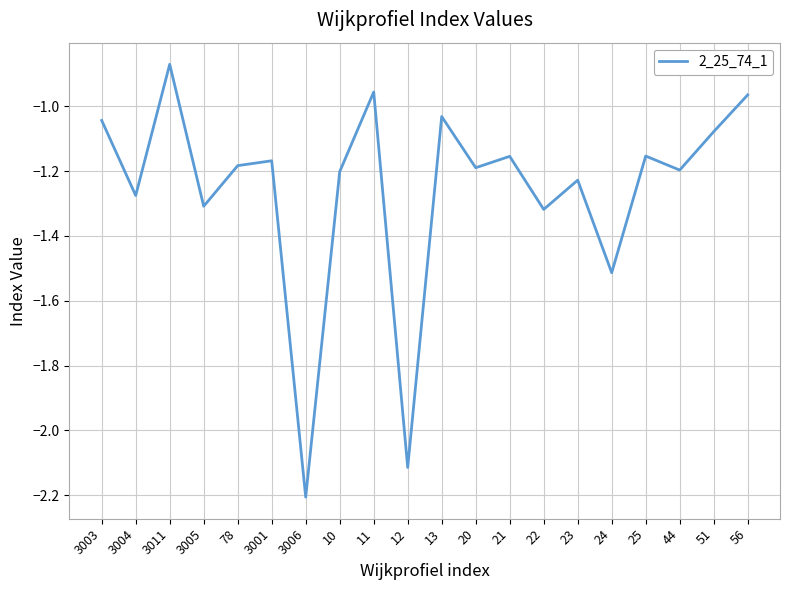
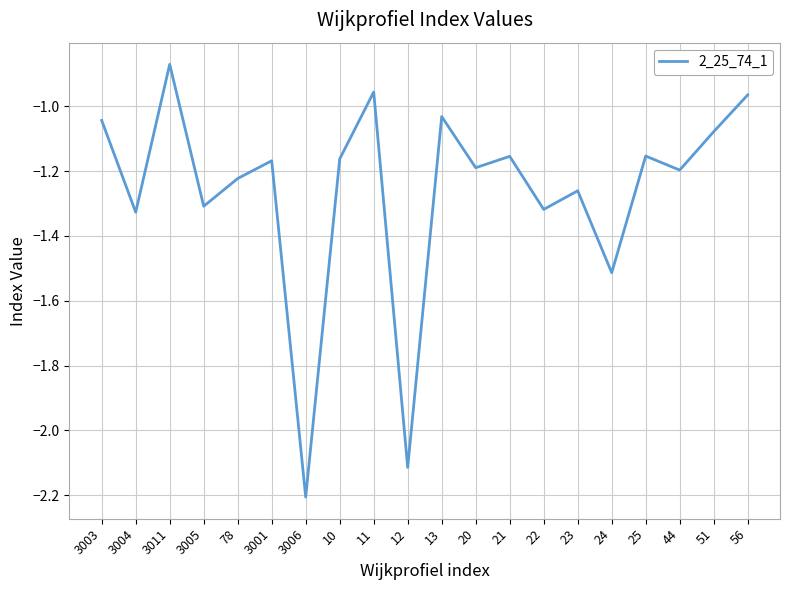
3004: -1.28 -> -1.33
78: -1.18 -> -1.22
10: -1.20 -> -1.16
23: -1.23 -> -1.26
